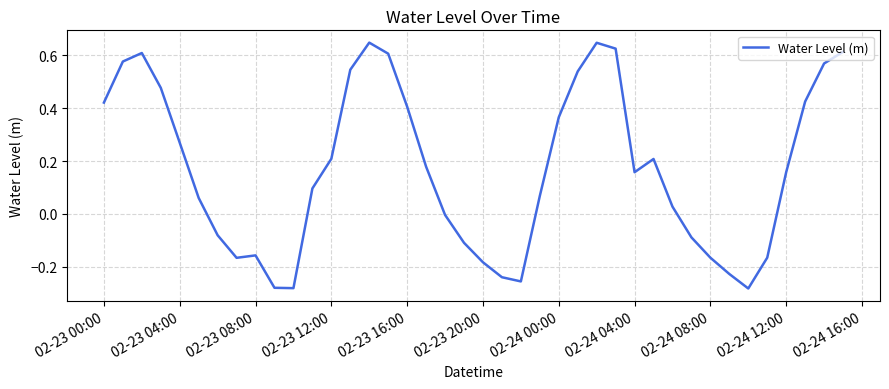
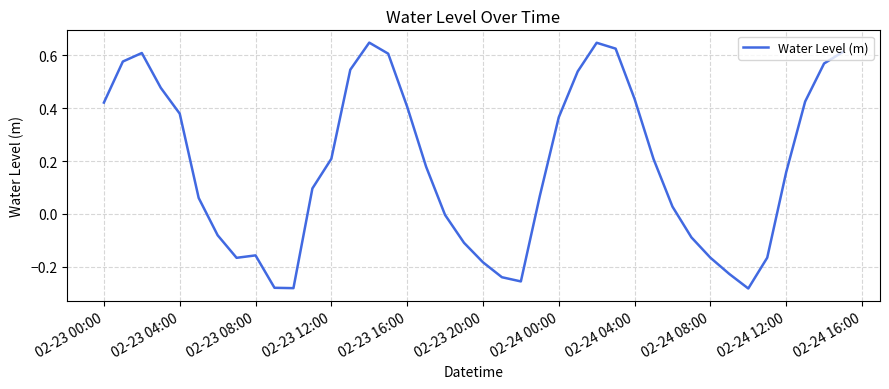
02-23 04:00: 0.27 -> 0.38
02-24 04:00: 0.16 -> 0.44
